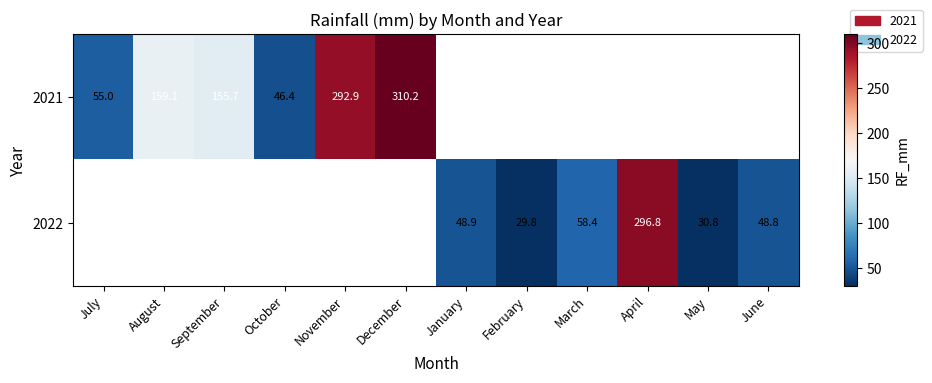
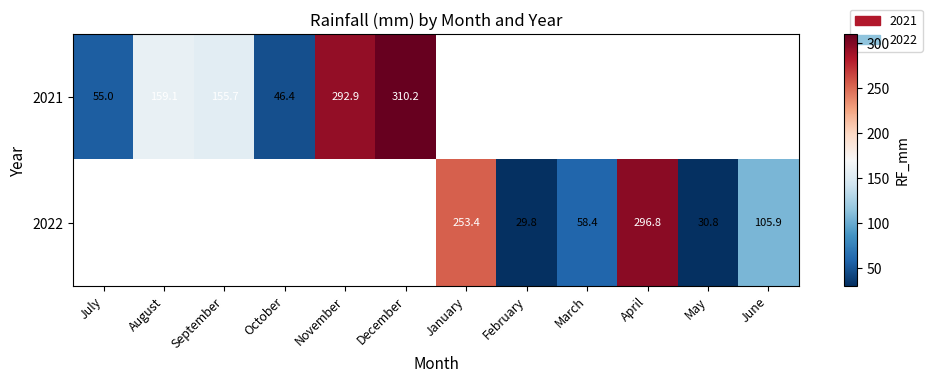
2022, January: 48.9 -> 253.4
2022, June: 48.8 -> 105.9
